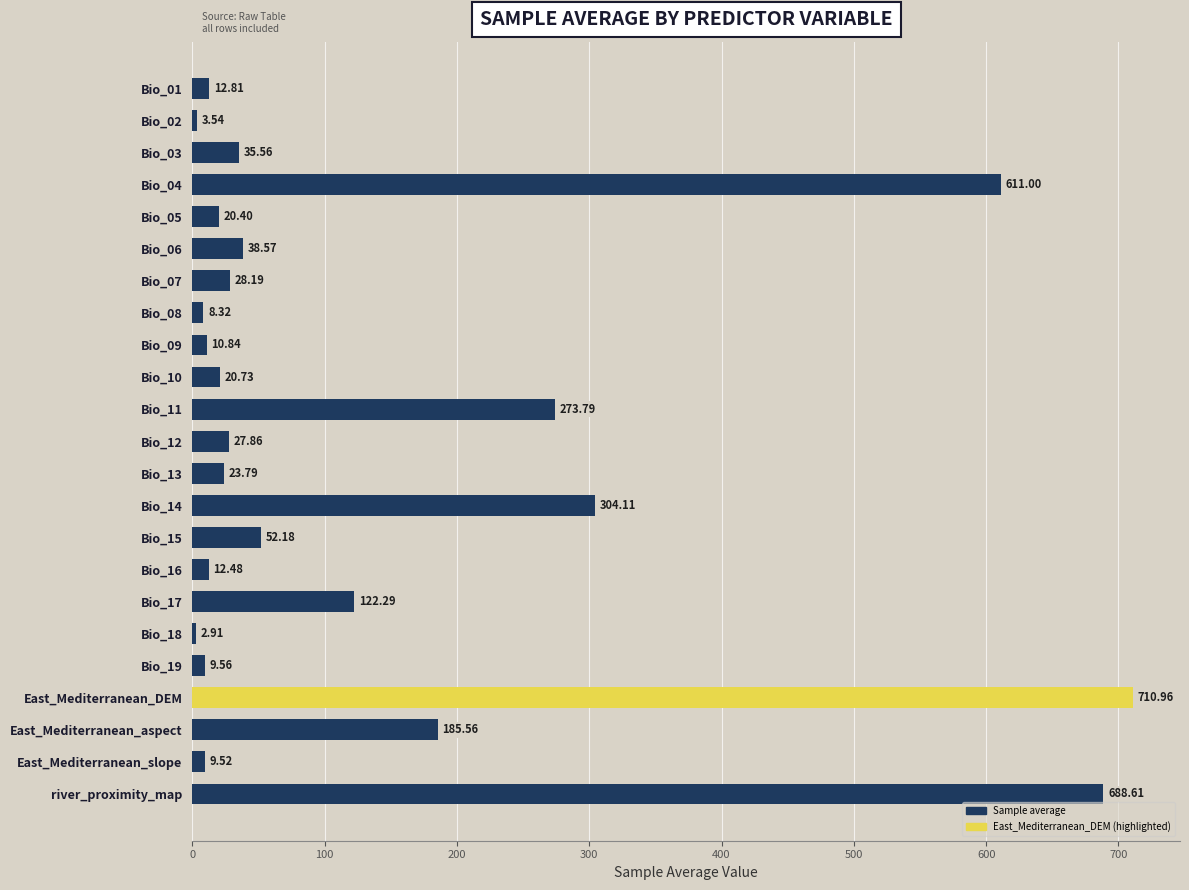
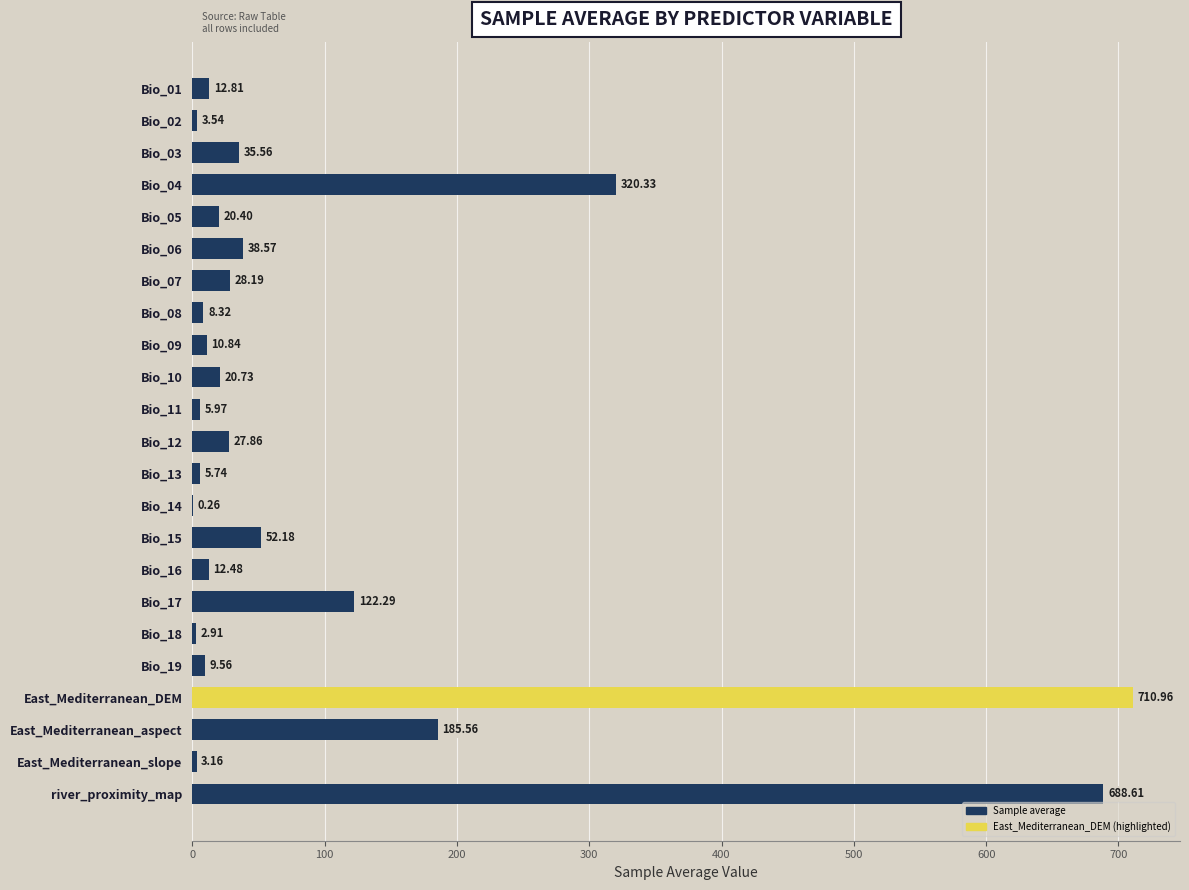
Bio_04: 611.00 -> 320.33
Bio_11: 273.79 -> 5.97
Bio_13: 23.79 -> 5.74
Bio_14: 304.11 -> 0.26
East_Mediterranean_slope: 9.52 -> 3.16
